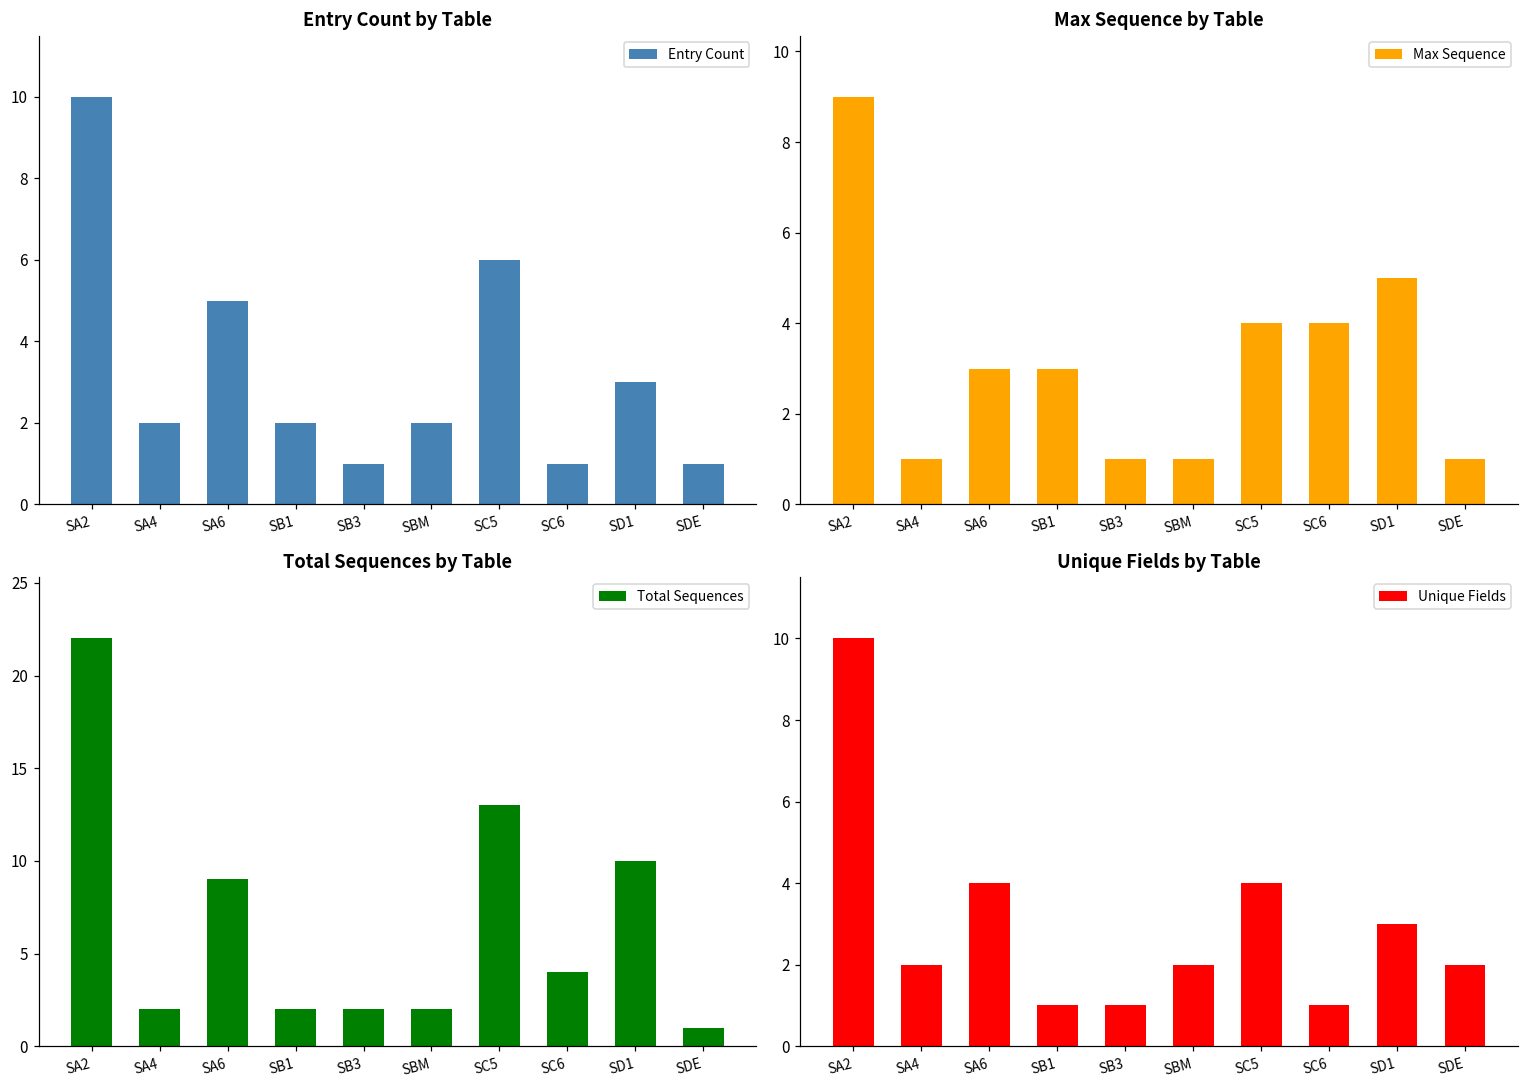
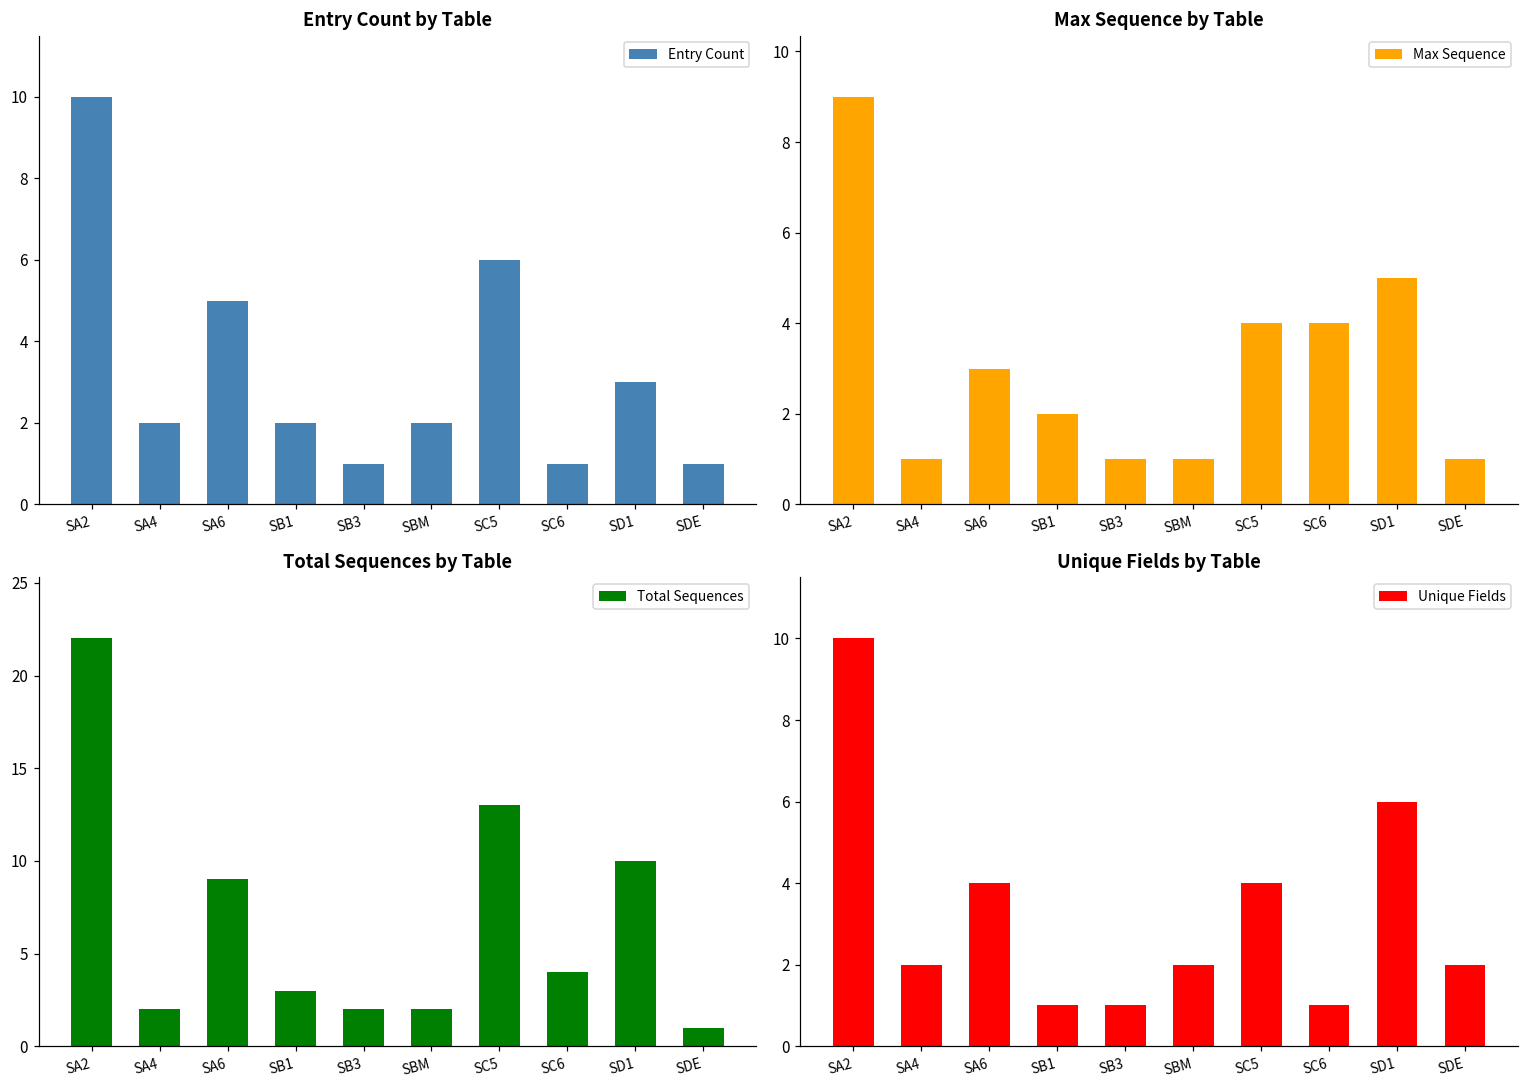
Max Sequence by Table, SB1: 3 -> 2
Total Sequences by Table, SB1: 2 -> 3
Unique Fields by Table, SD1: 3 -> 6
